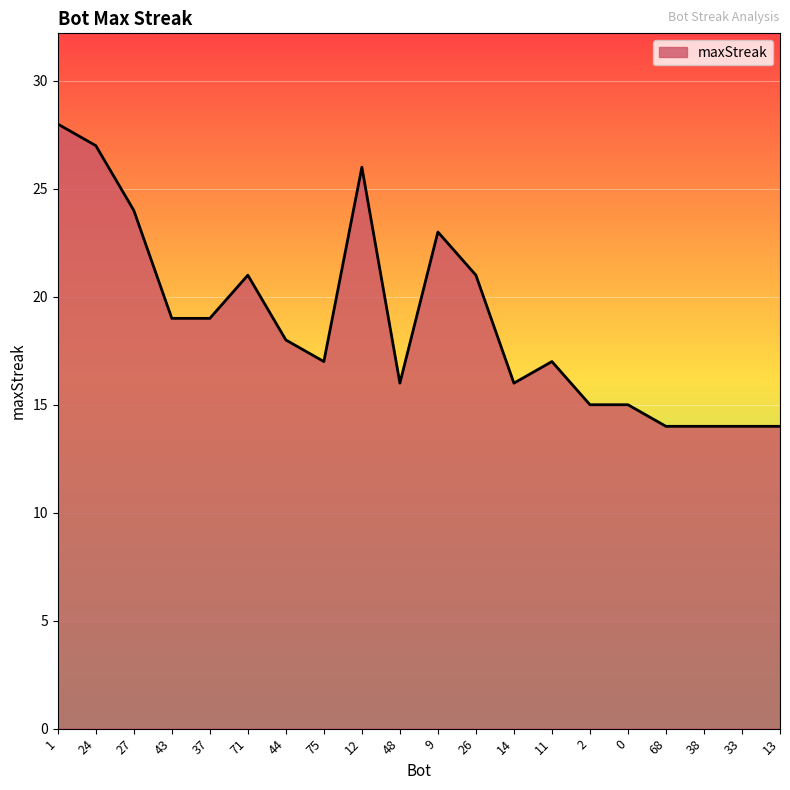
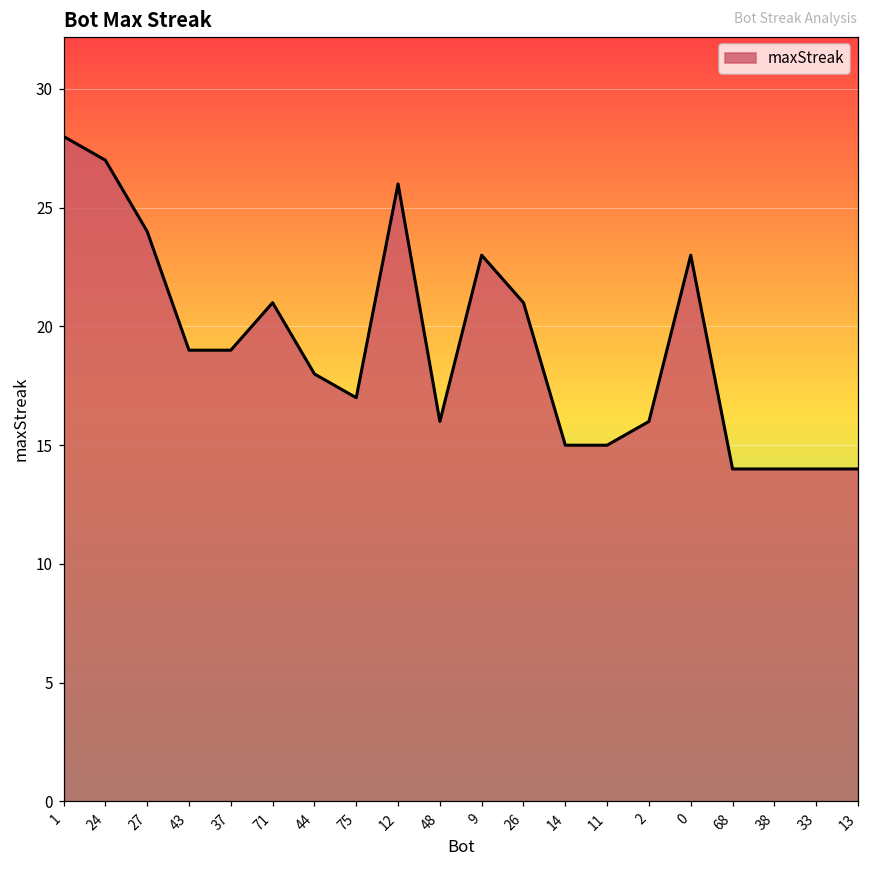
14: 16 -> 15
11: 17 -> 15
2: 15 -> 16
0: 15 -> 23
